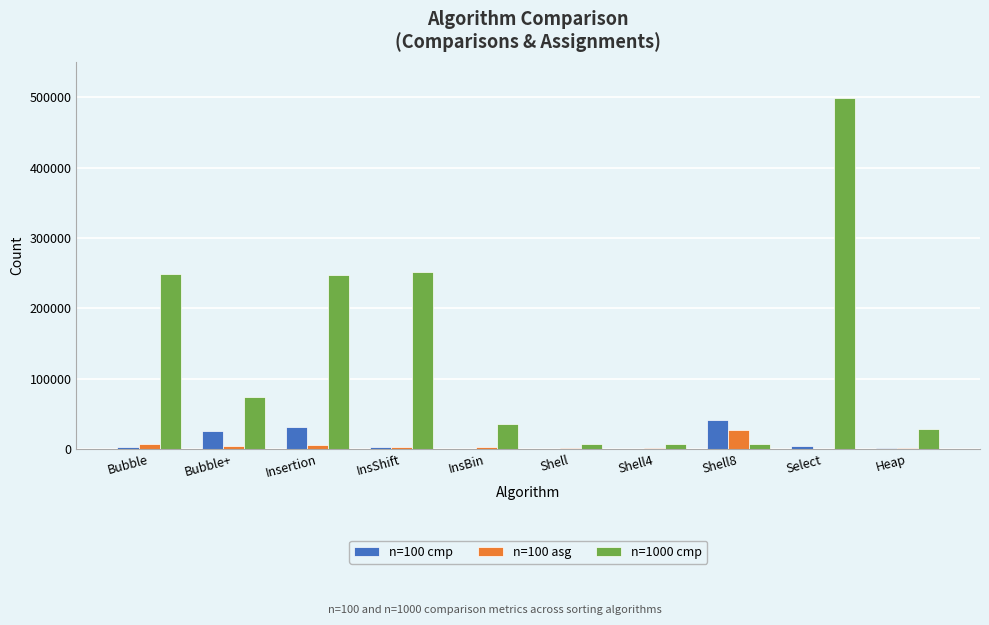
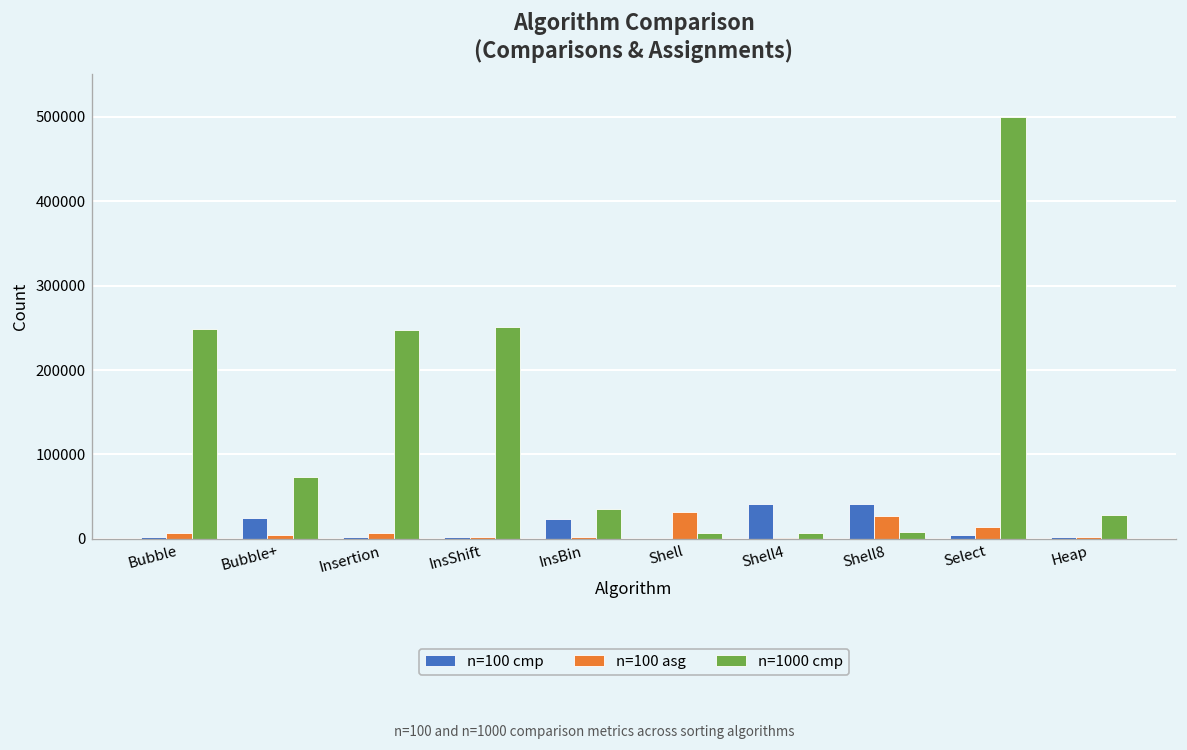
n=100 cmp, Insertion: 30000 -> 0
n=100 cmp, InsBin: 0 -> 20000
n=100 asg, Shell: 0 -> 30000
n=100 cmp, Shell4: 0 -> 40000
n=100 asg, Select: 0 -> 10000
